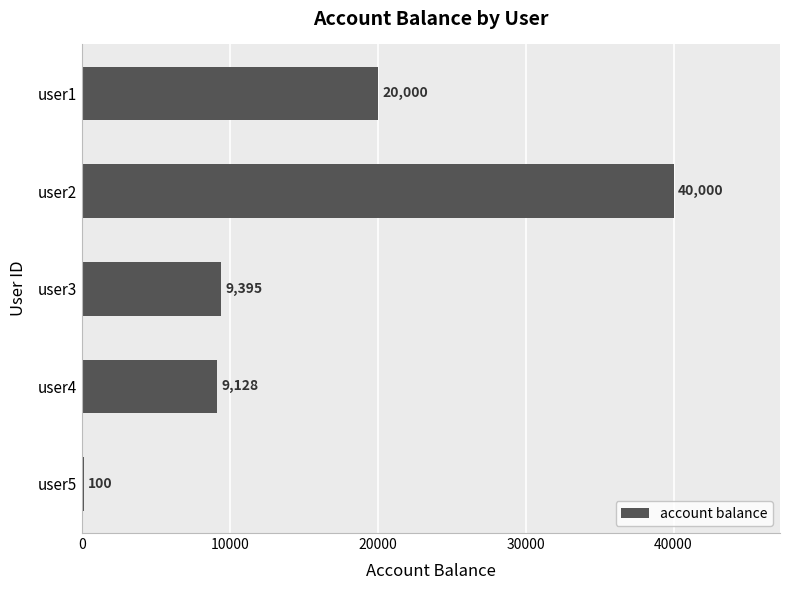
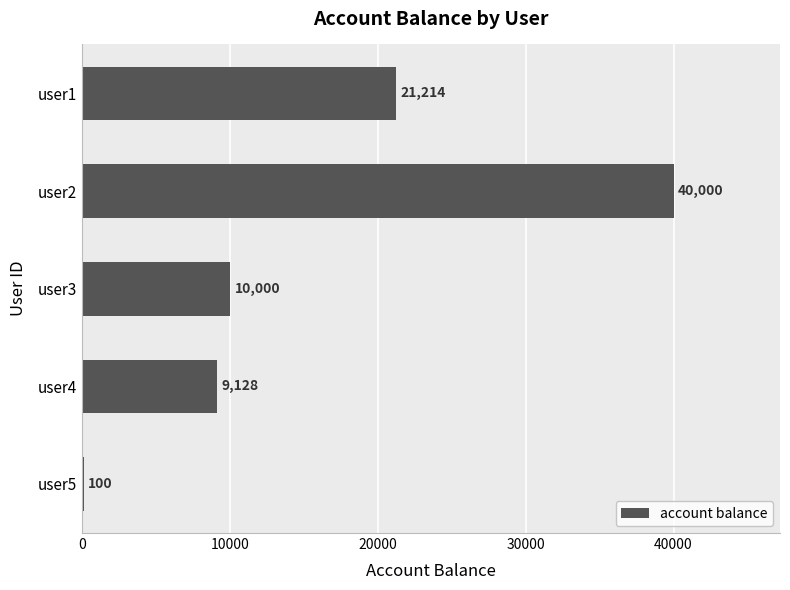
user1: 20,000 -> 21,214
user3: 9,395 -> 10,000
